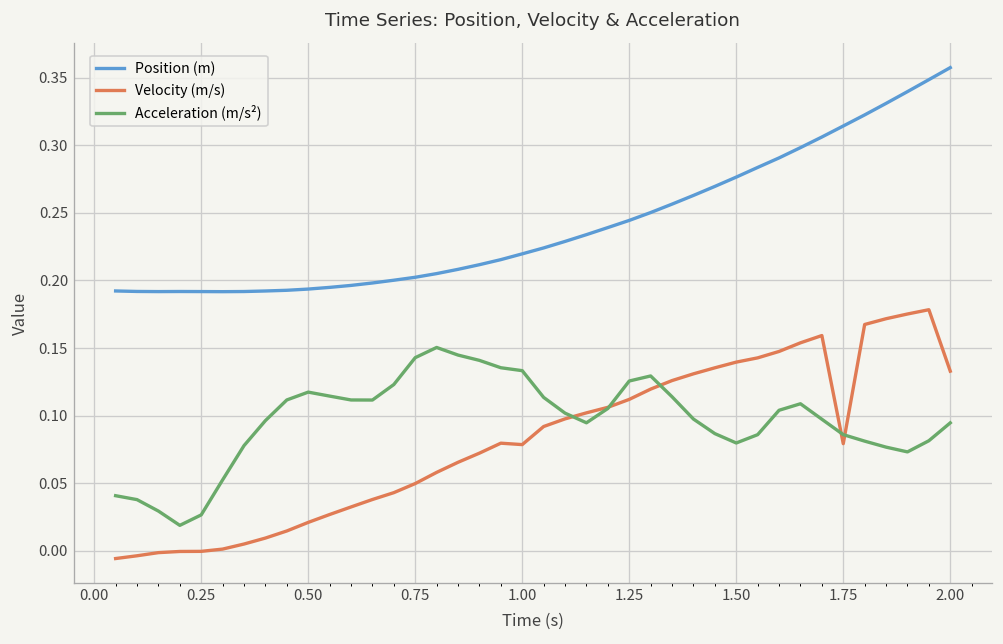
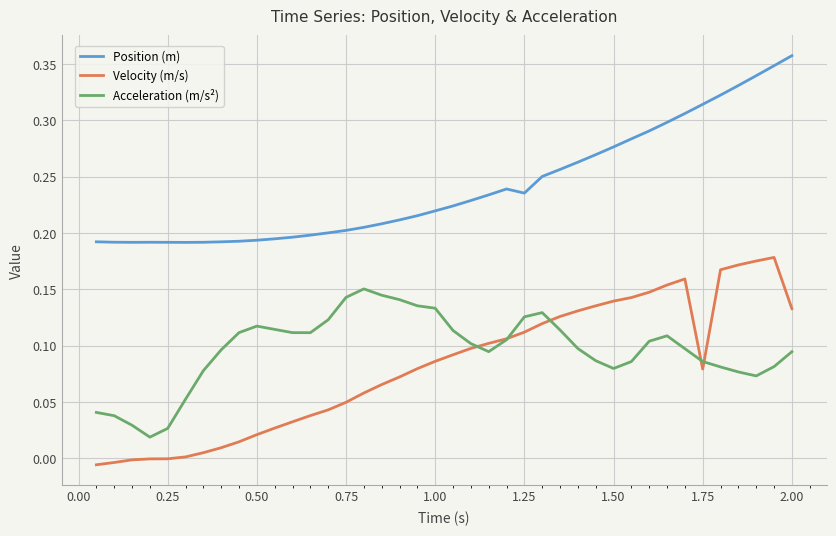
Velocity (m/s), 1.00: 0.079 -> 0.086
Position (m), 1.25: 0.244 -> 0.235
